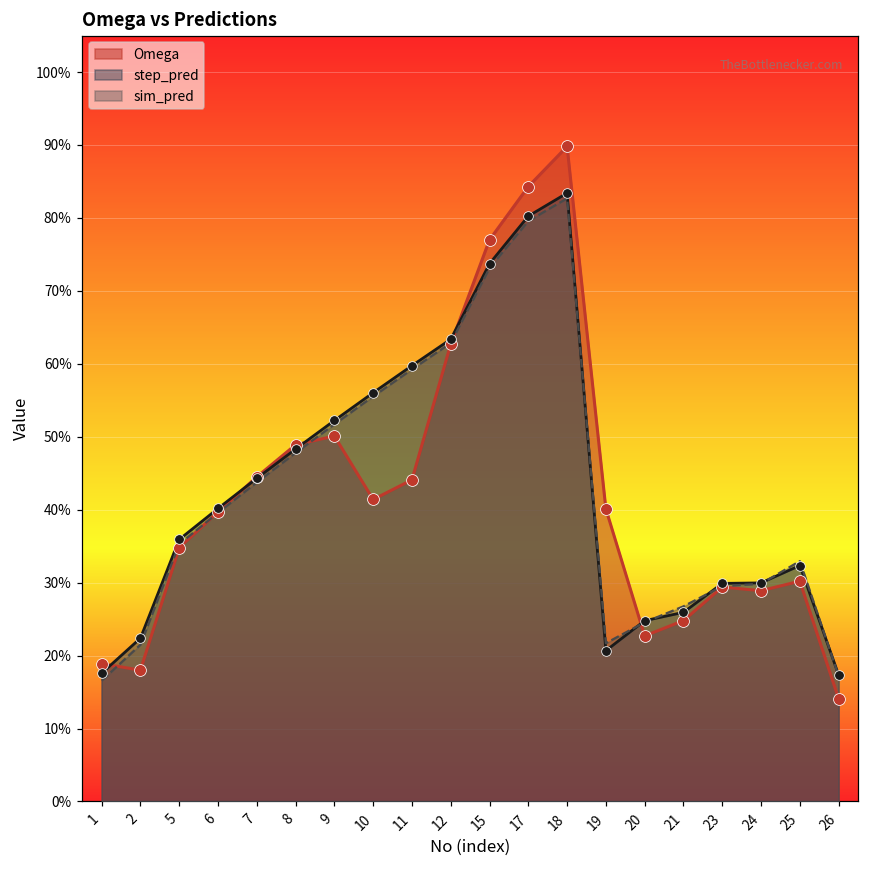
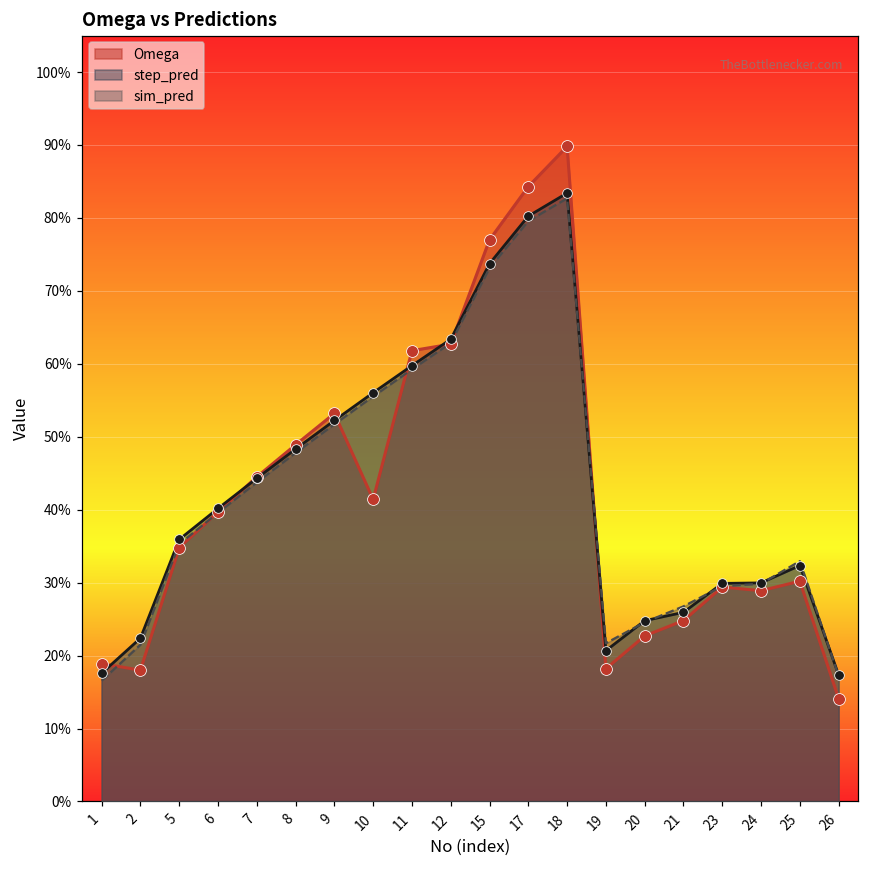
Omega, 9: 50% -> 53%
Omega, 11: 44% -> 62%
Omega, 19: 40% -> 18%
